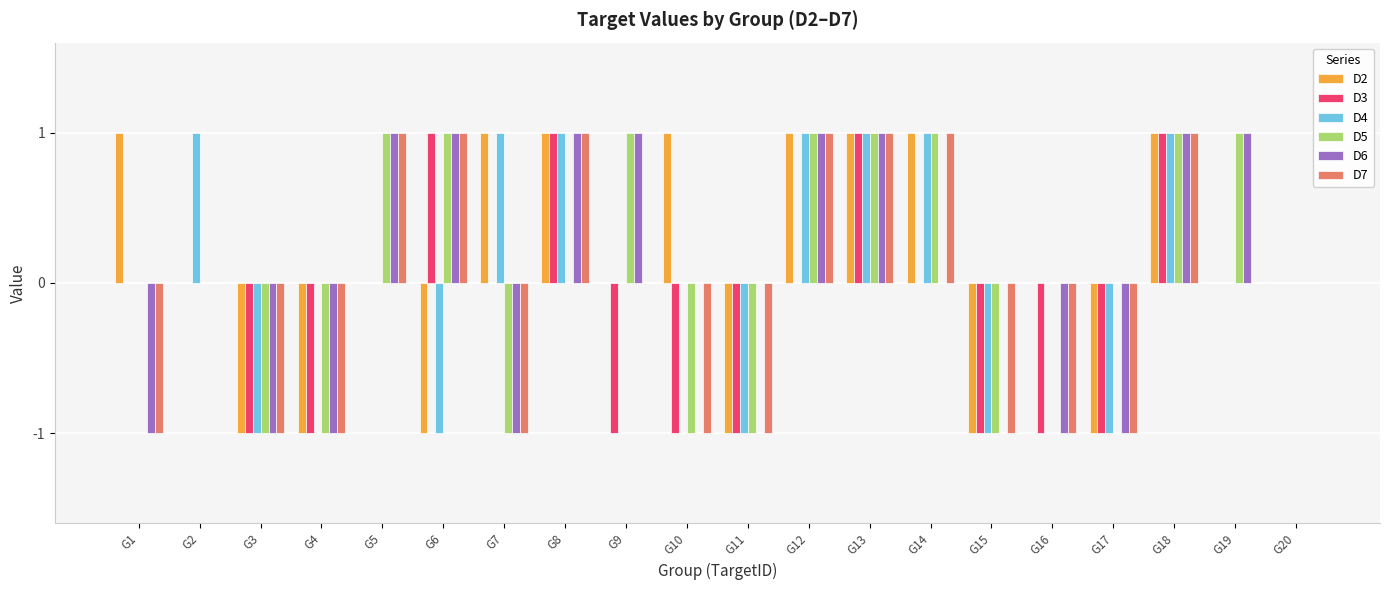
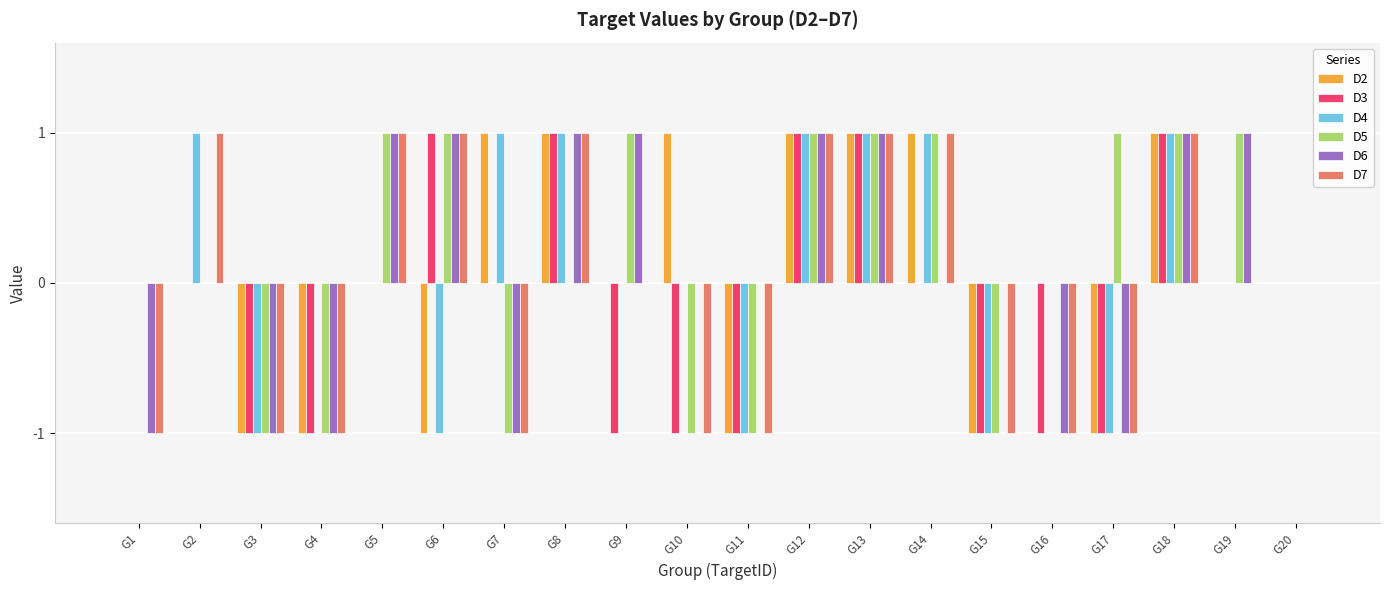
D2, G1: 1 -> 0
D7, G2: 0 -> 1
D3, G12: 0 -> 1
D5, G17: 0 -> 1
